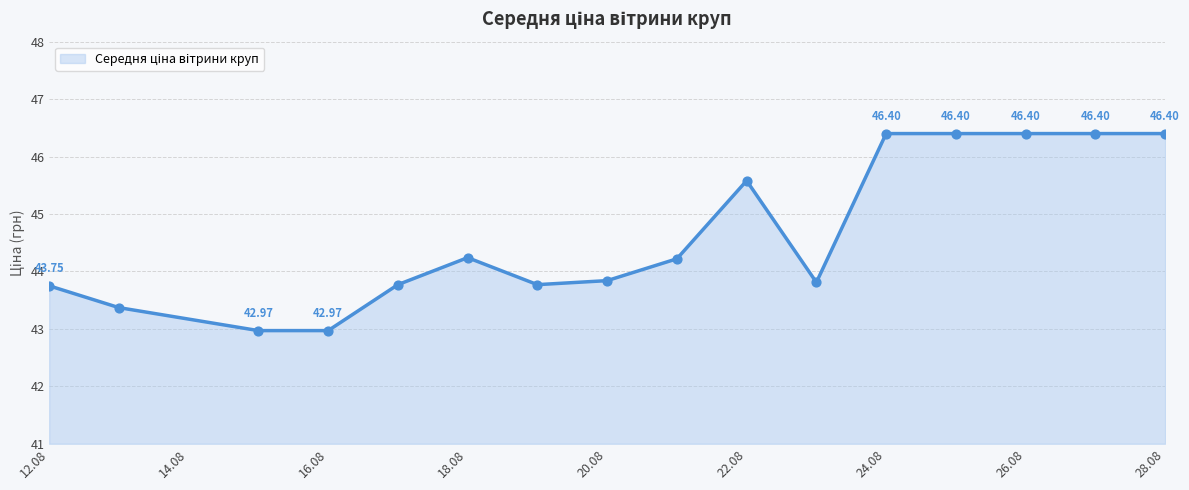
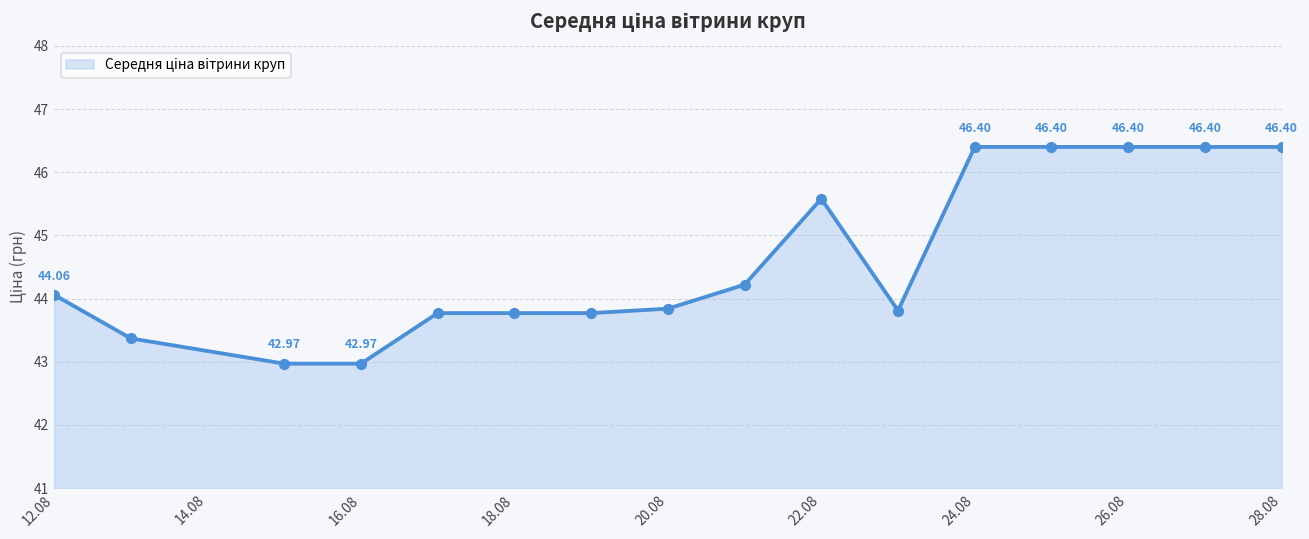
12.08: 43.75 -> 44.06
18.08: 44.2 -> 43.8
